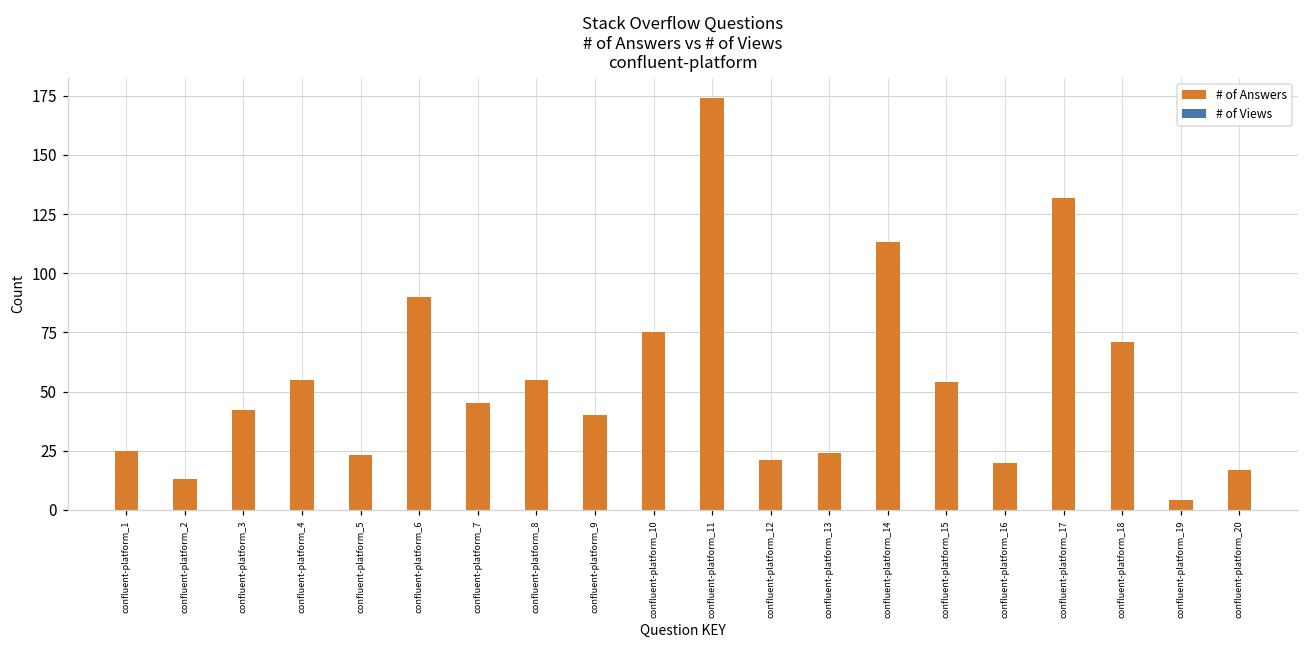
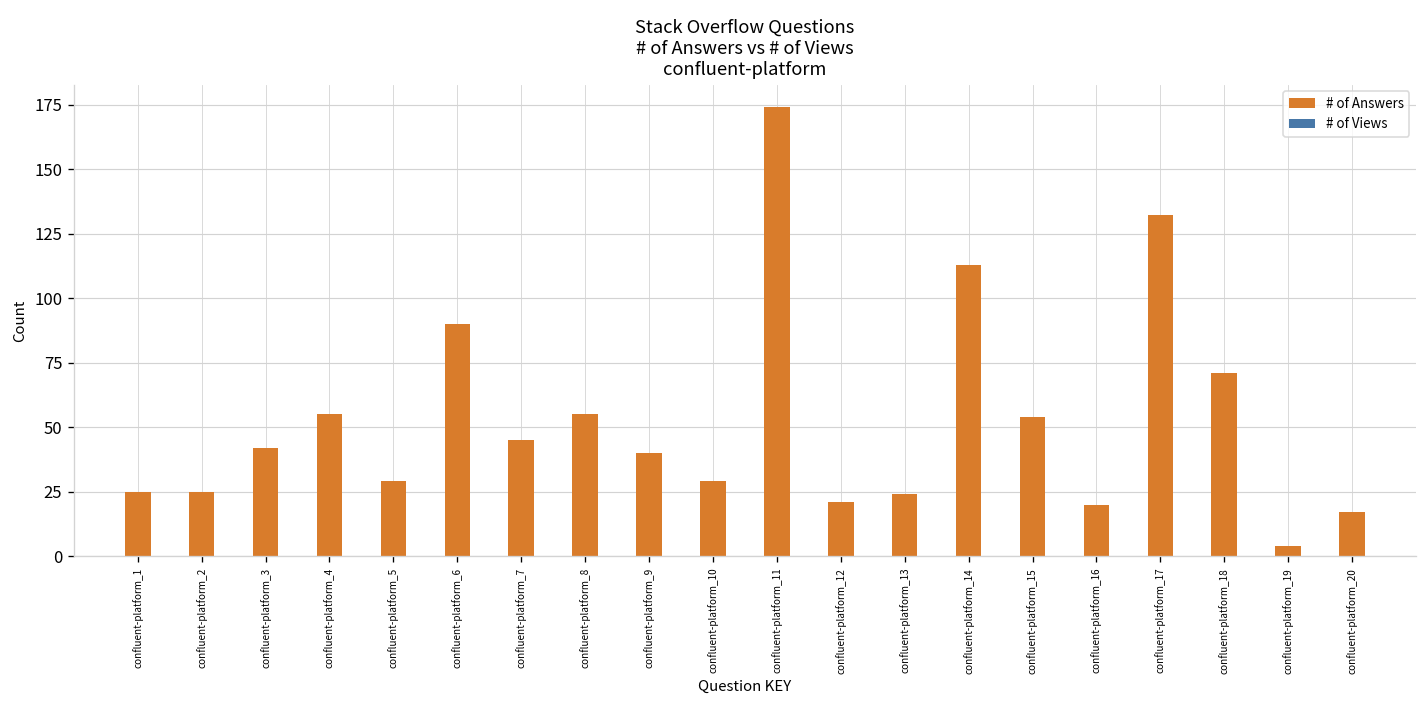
# of Answers, confluent-platform_2: 13 -> 25
# of Answers, confluent-platform_5: 23 -> 29
# of Answers, confluent-platform_10: 75 -> 29
